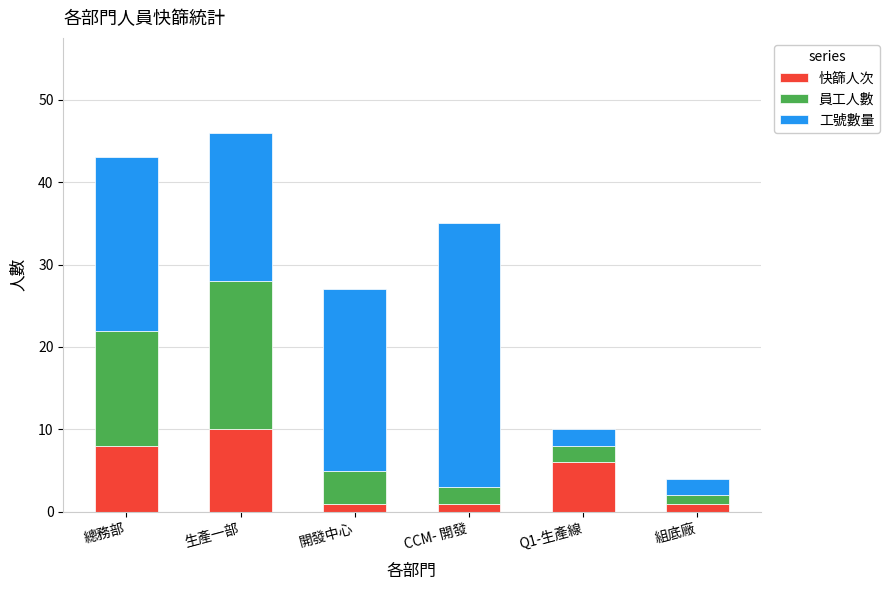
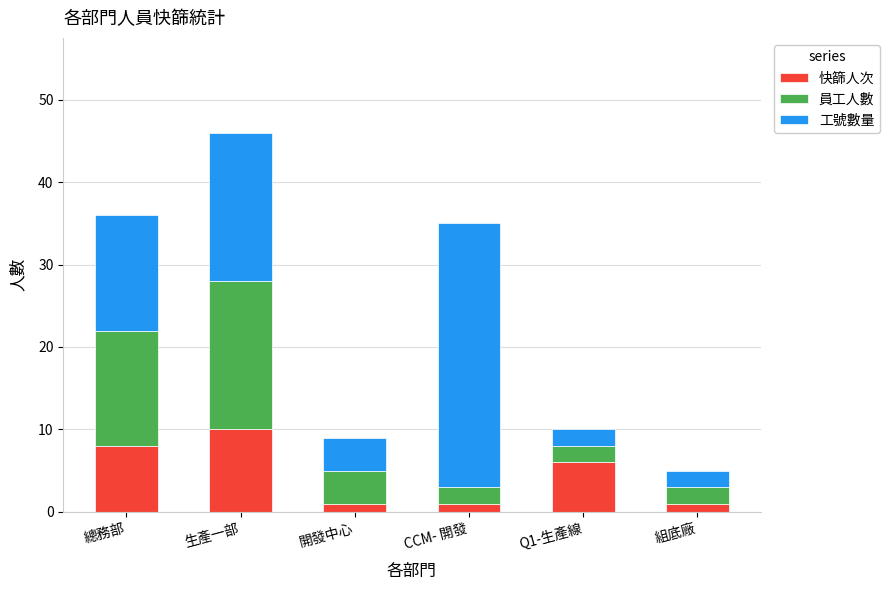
工號數量, 總務部: 21 -> 14
工號數量, 開發中心: 22 -> 4
員工人數, 組底廠: 1 -> 2
